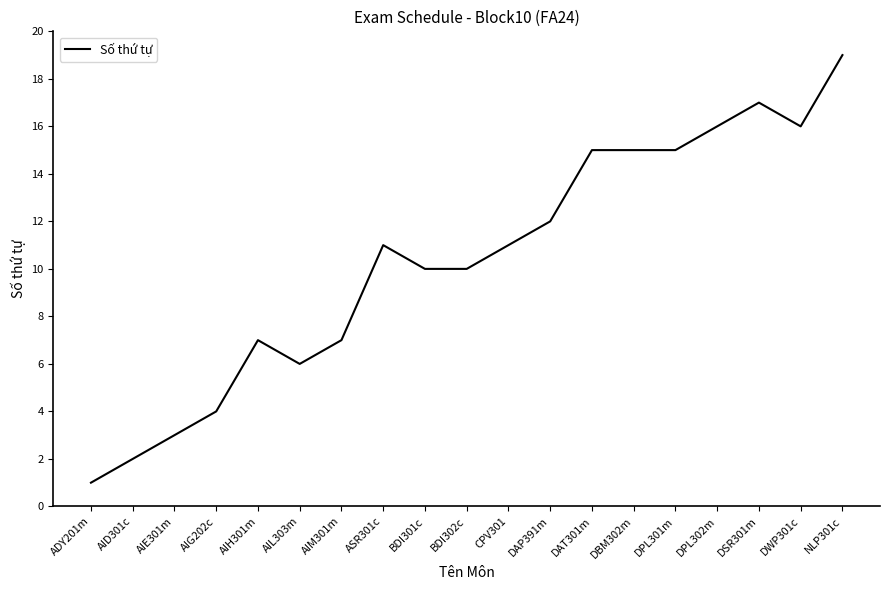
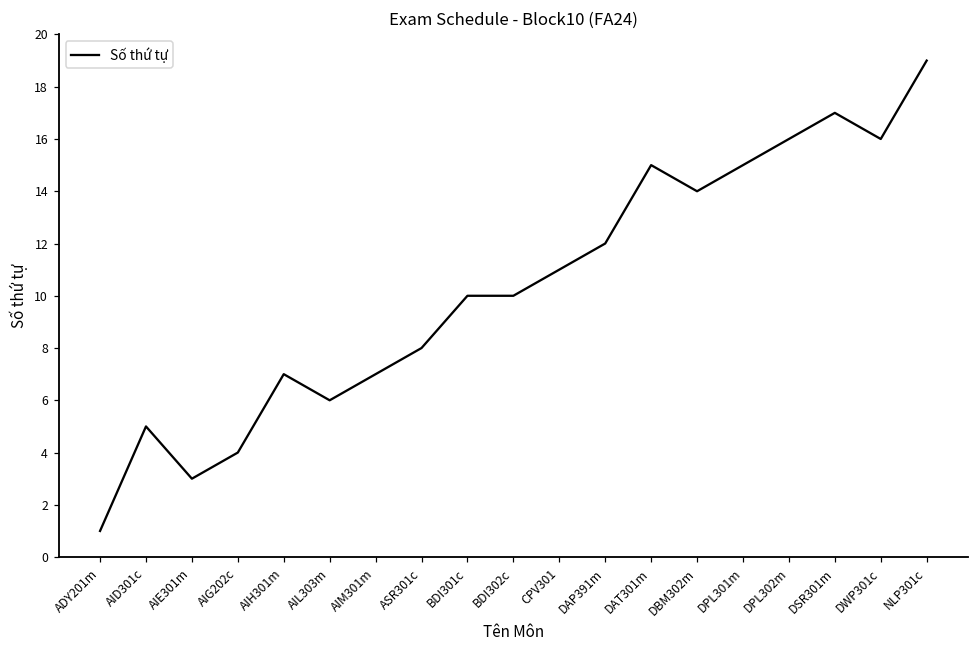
AID301c: 2 -> 5
ASR301c: 11 -> 8
DBM302m: 15 -> 14
